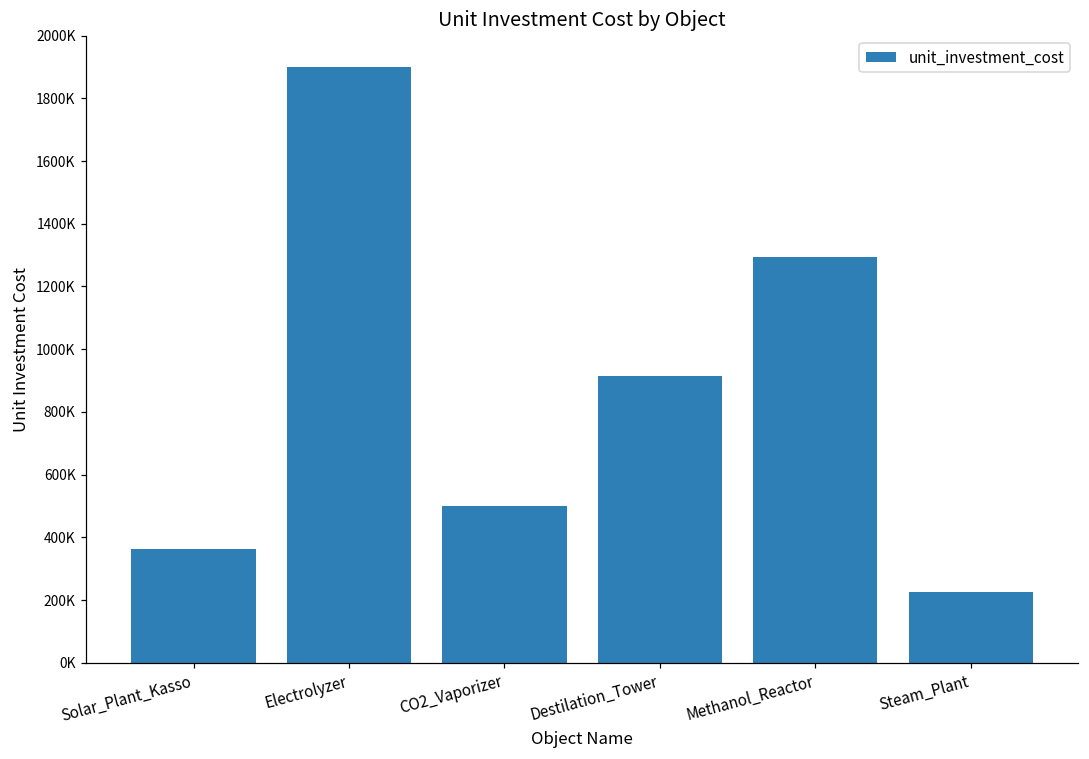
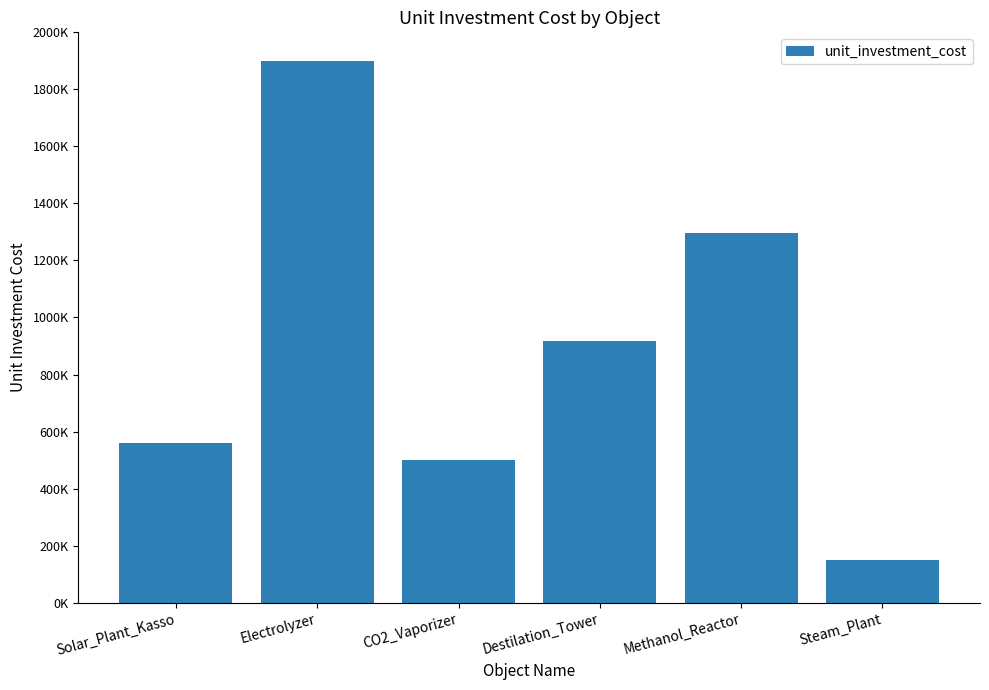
Solar_Plant_Kasso: 360000 -> 560000
Steam_Plant: 220000 -> 150000
